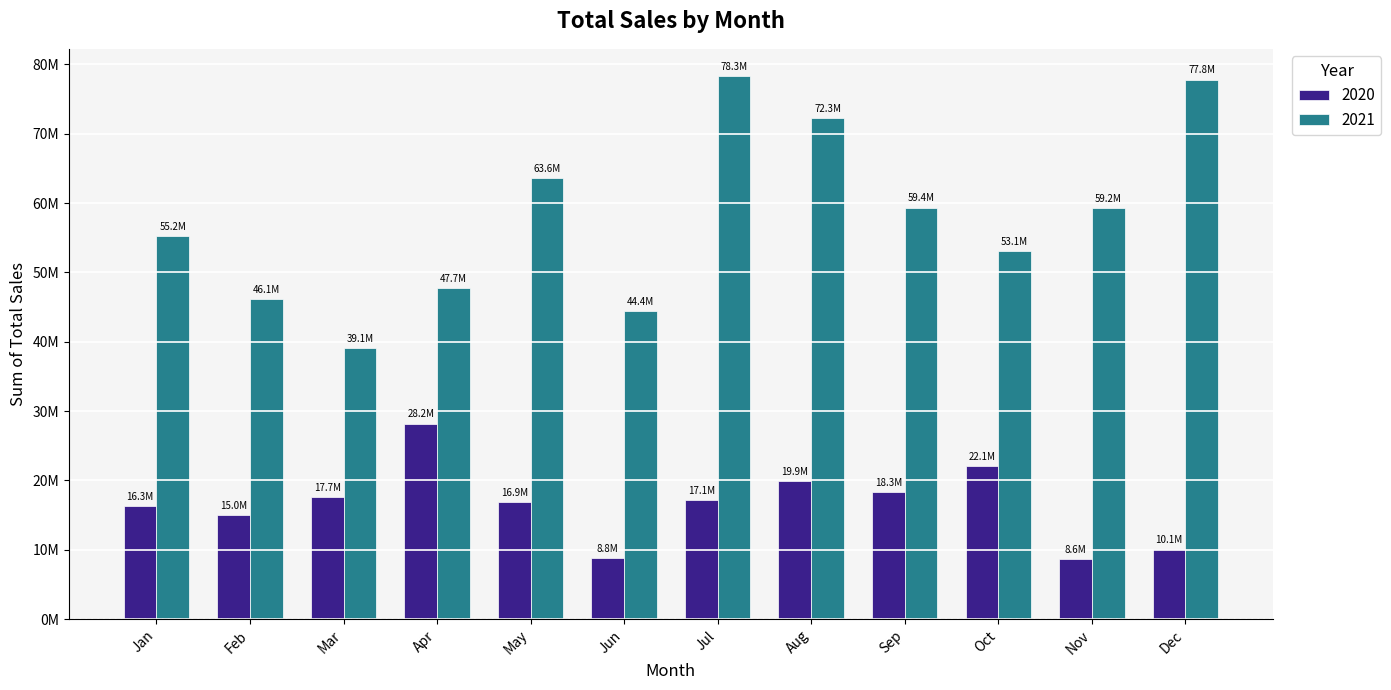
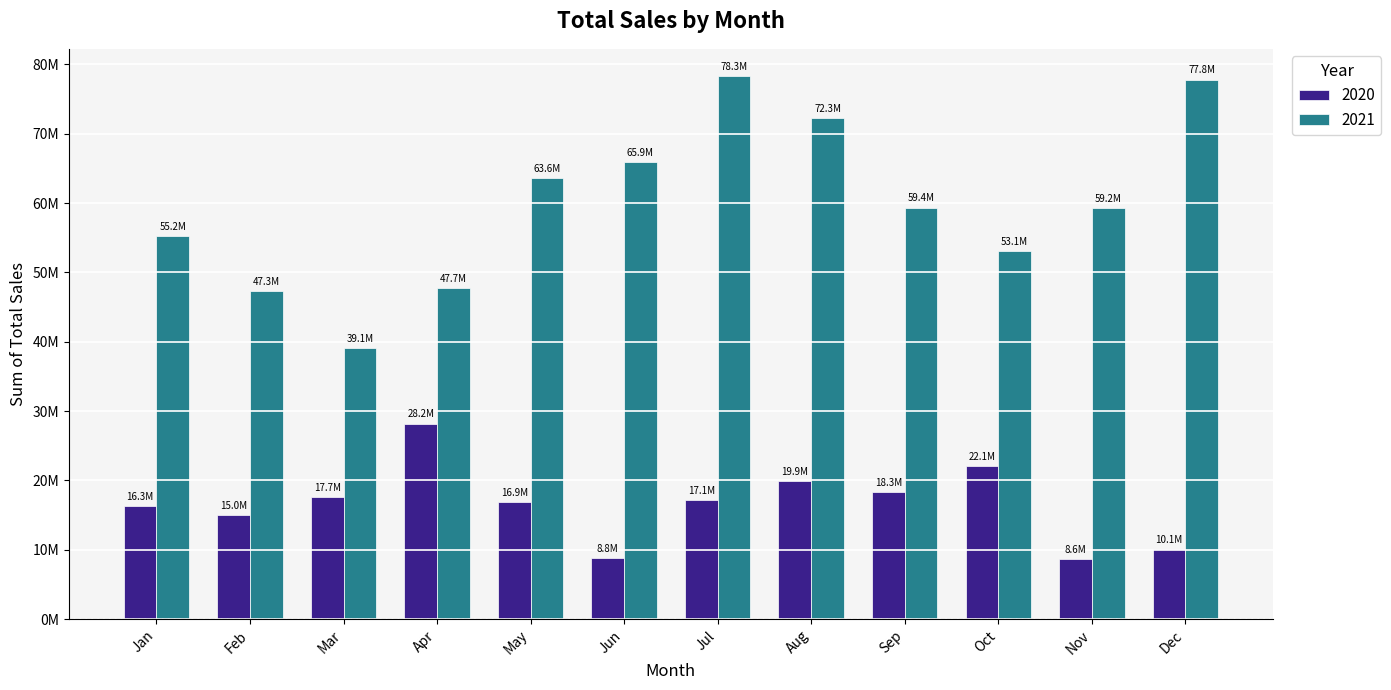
2021, Feb: 46.1M -> 47.3M
2021, Jun: 44.4M -> 65.9M
